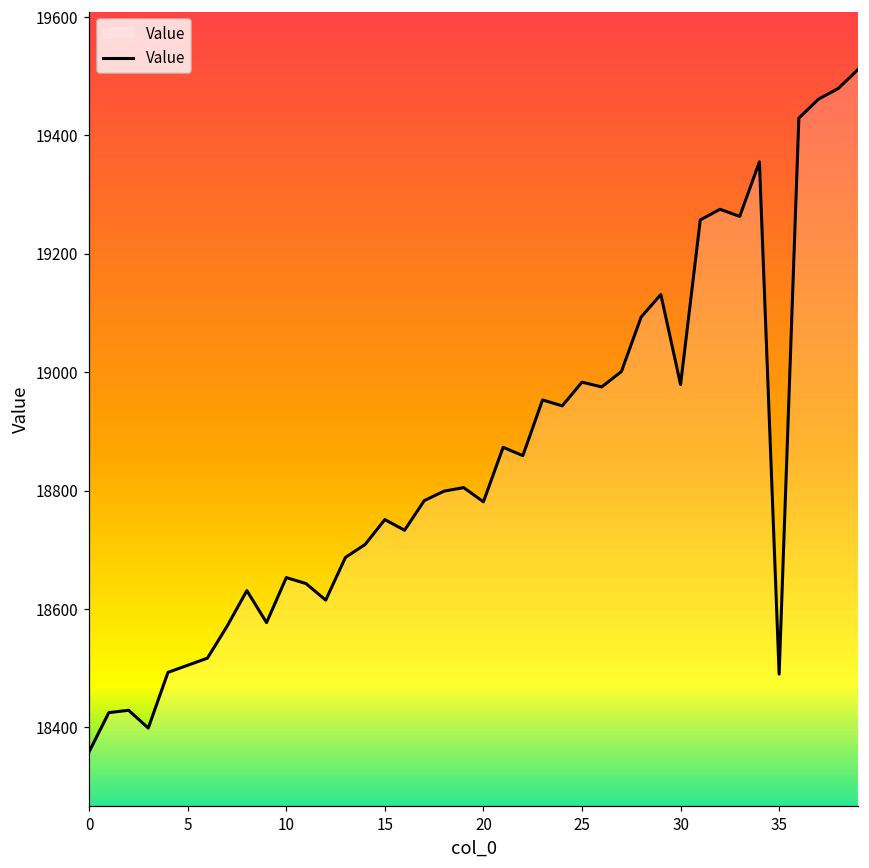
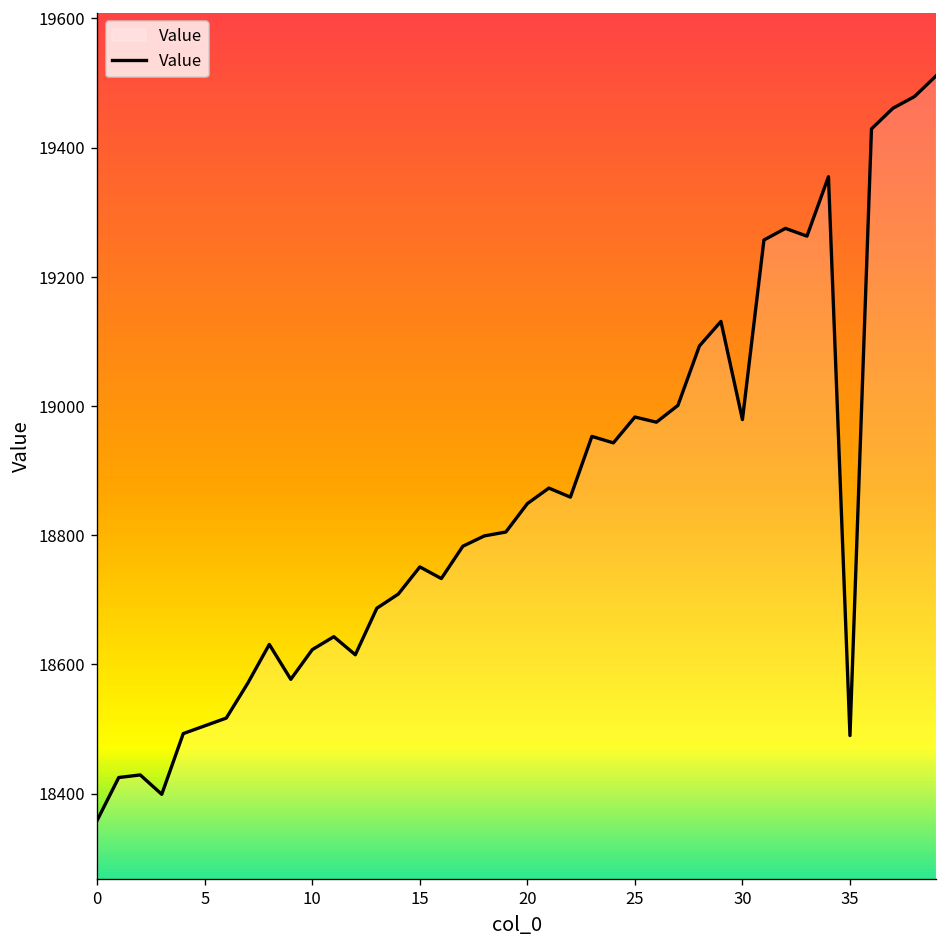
10: 18650 -> 18620
20: 18780 -> 18850
